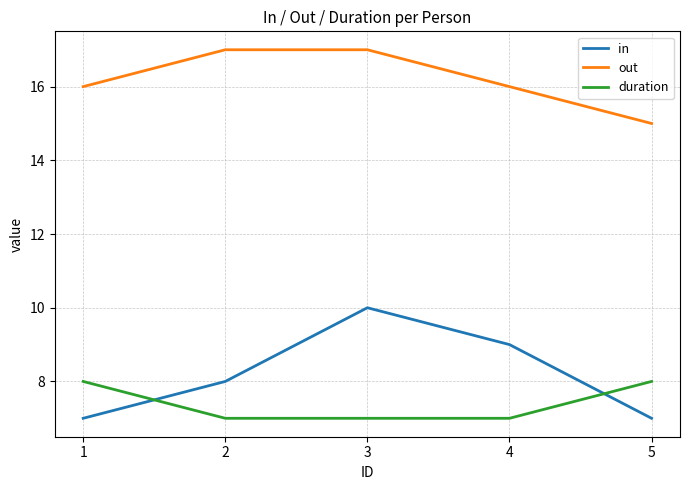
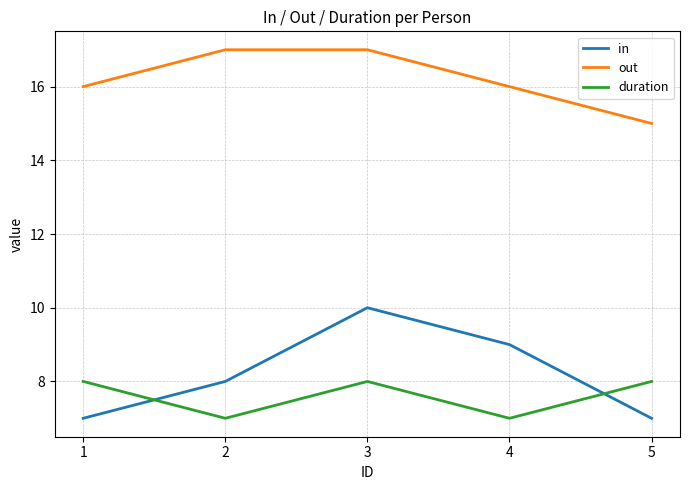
duration, 3: 7 -> 8
